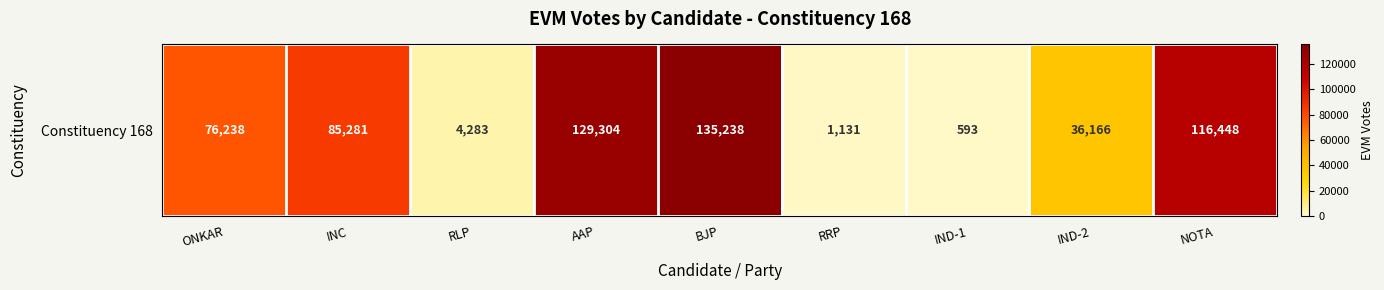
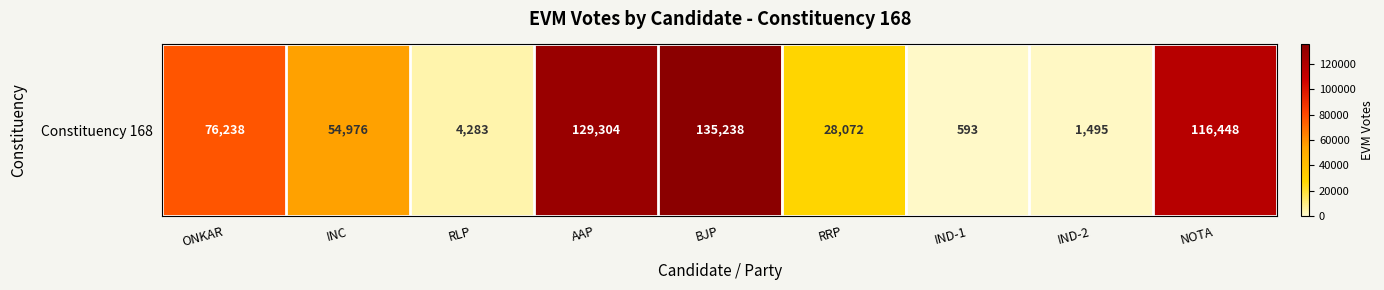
Constituency 168, INC: 85,281 -> 54,976
Constituency 168, RRP: 1,131 -> 28,072
Constituency 168, IND-2: 36,166 -> 1,495
